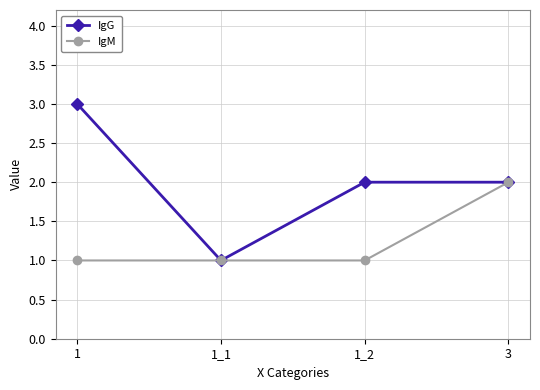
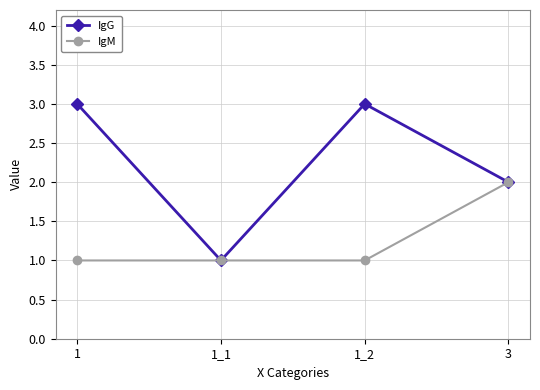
IgG, 1_2: 2 -> 3
